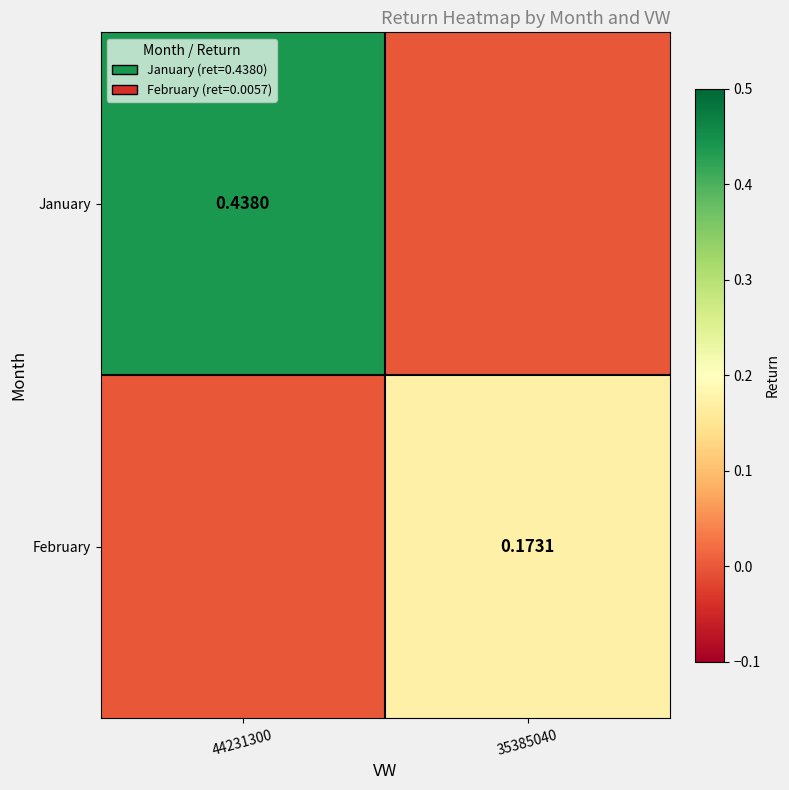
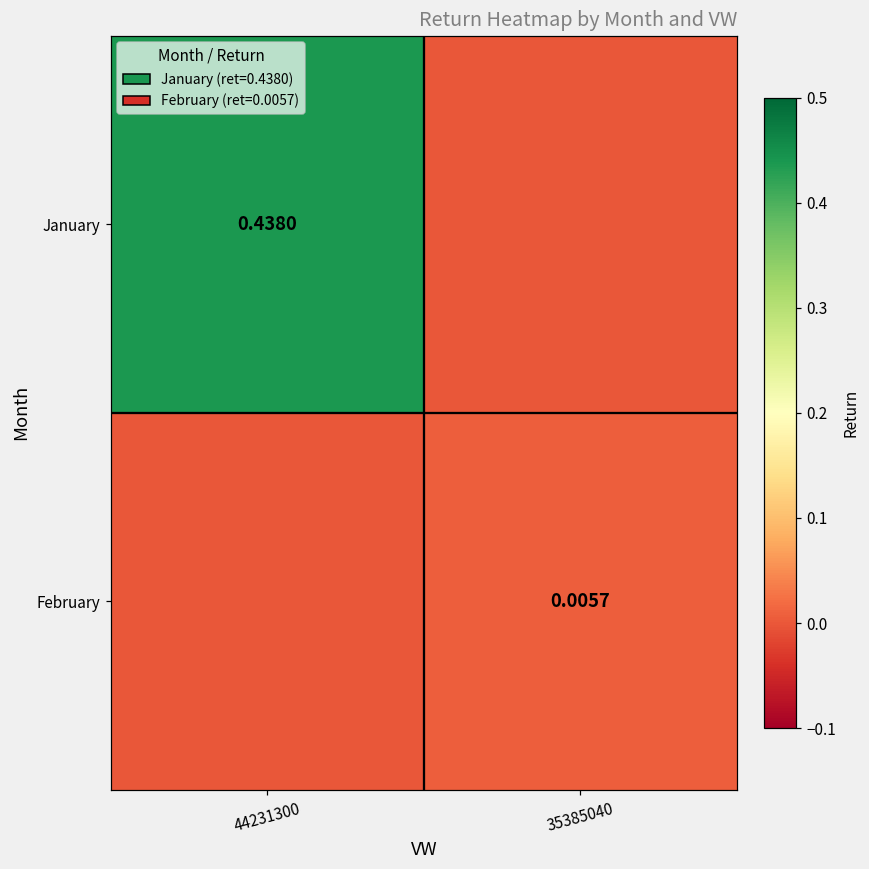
February, 35385040: 0.1731 -> 0.0057
